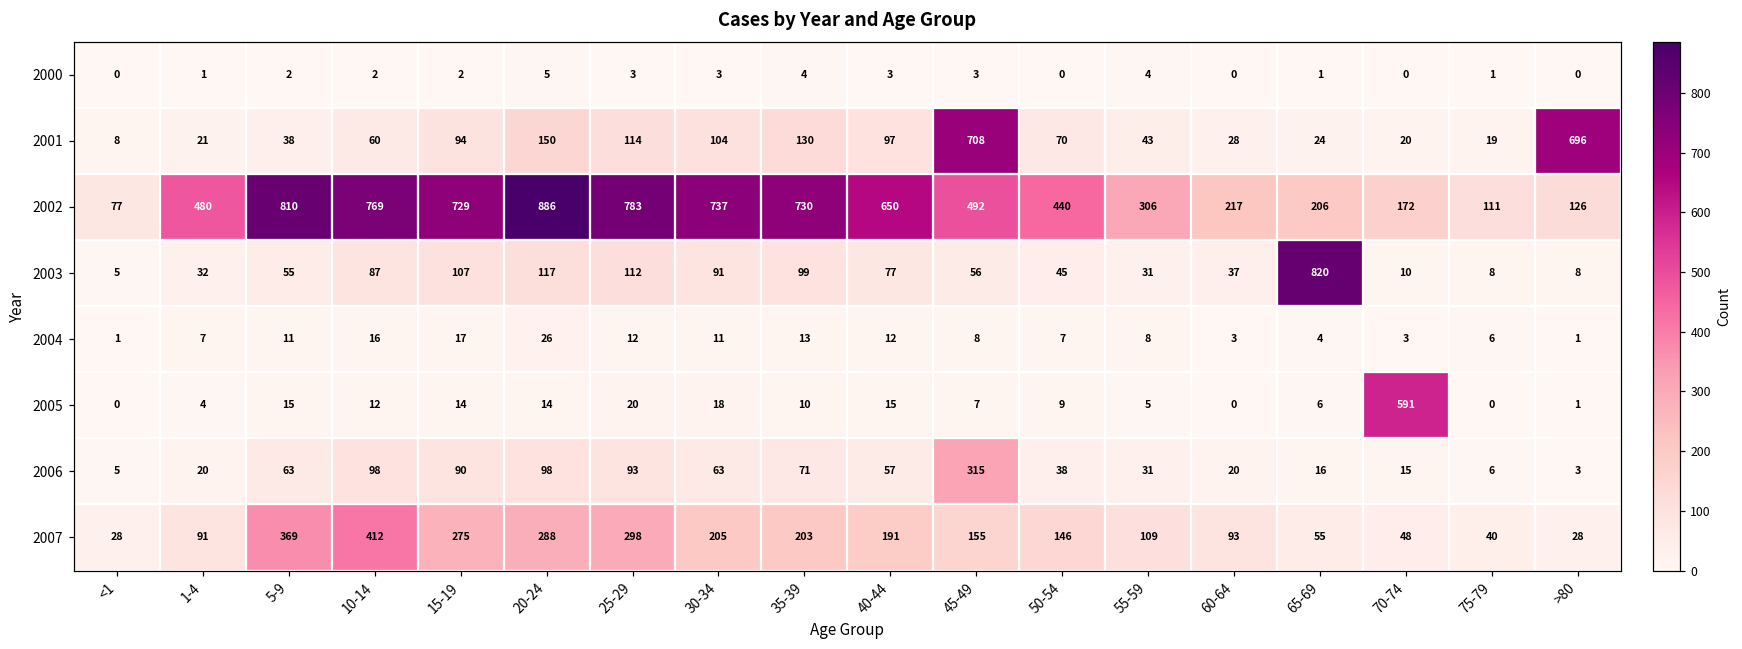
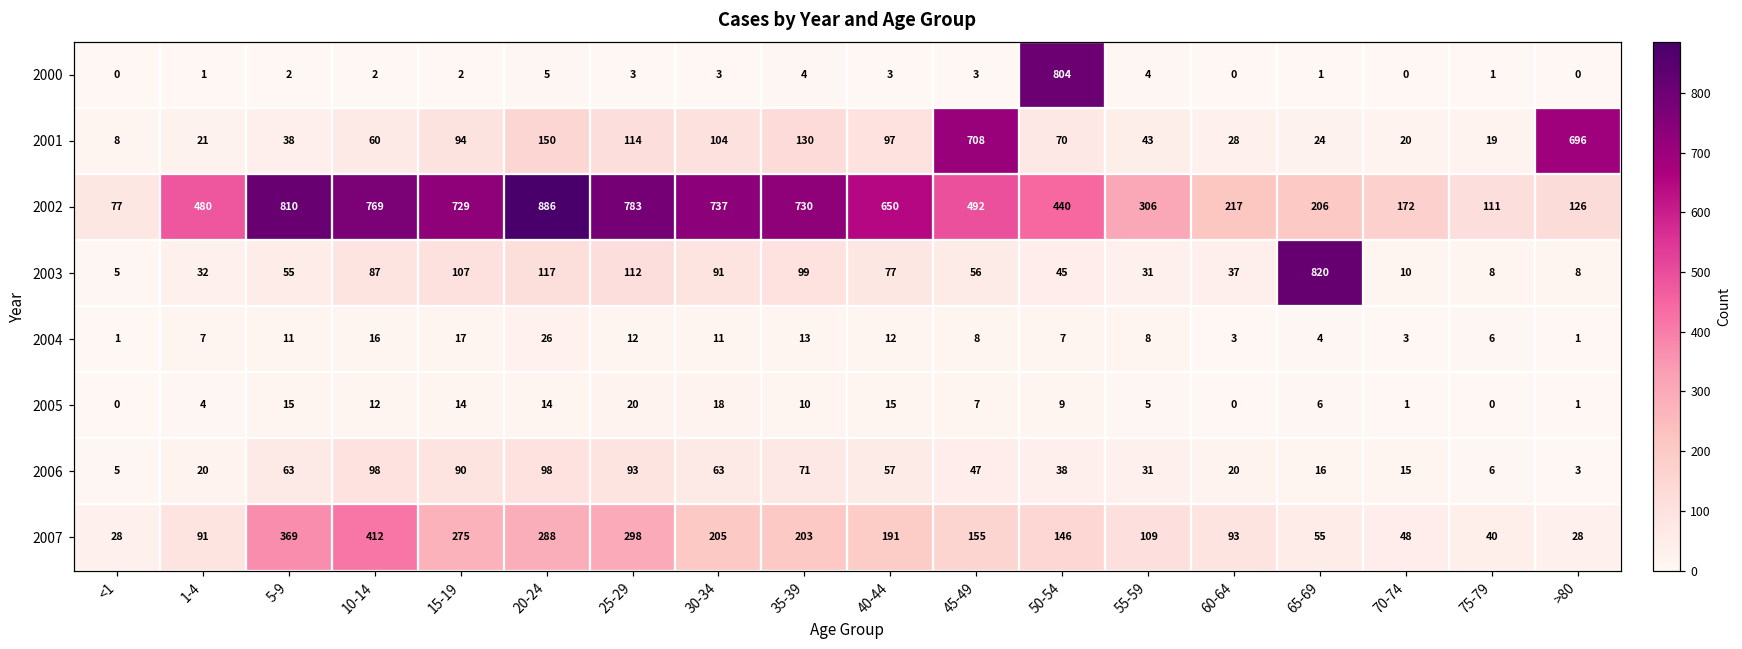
2000, 50-54: 0 -> 804
2005, 70-74: 591 -> 1
2006, 45-49: 315 -> 47
